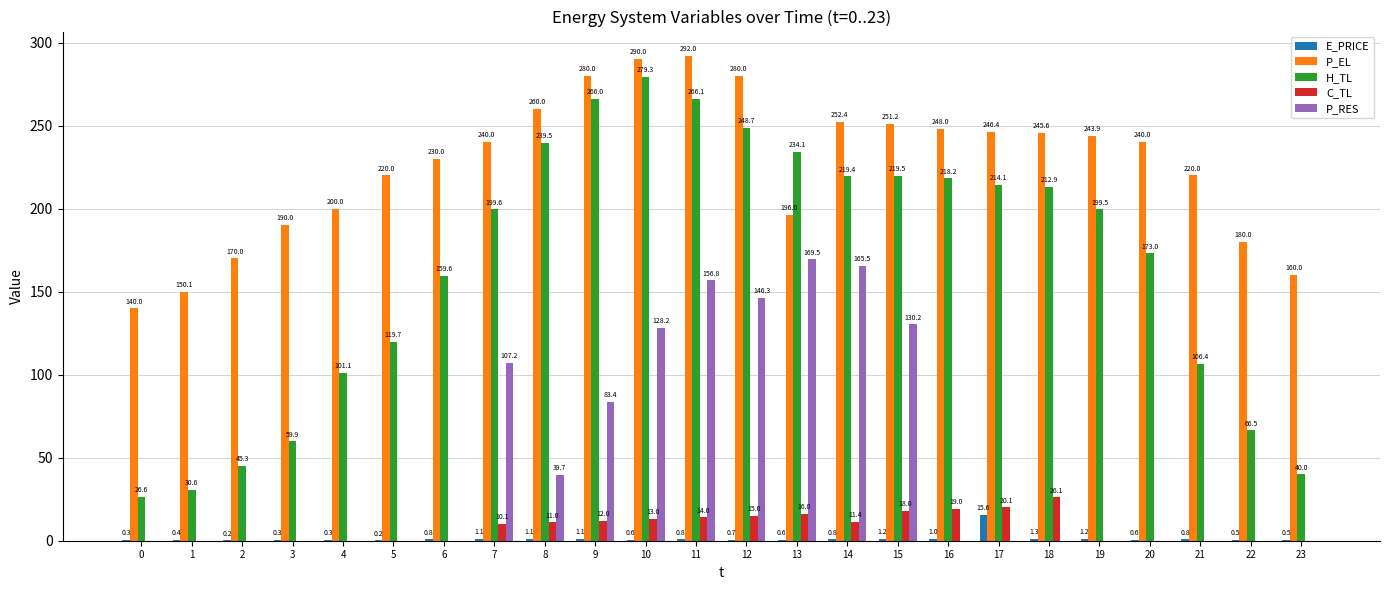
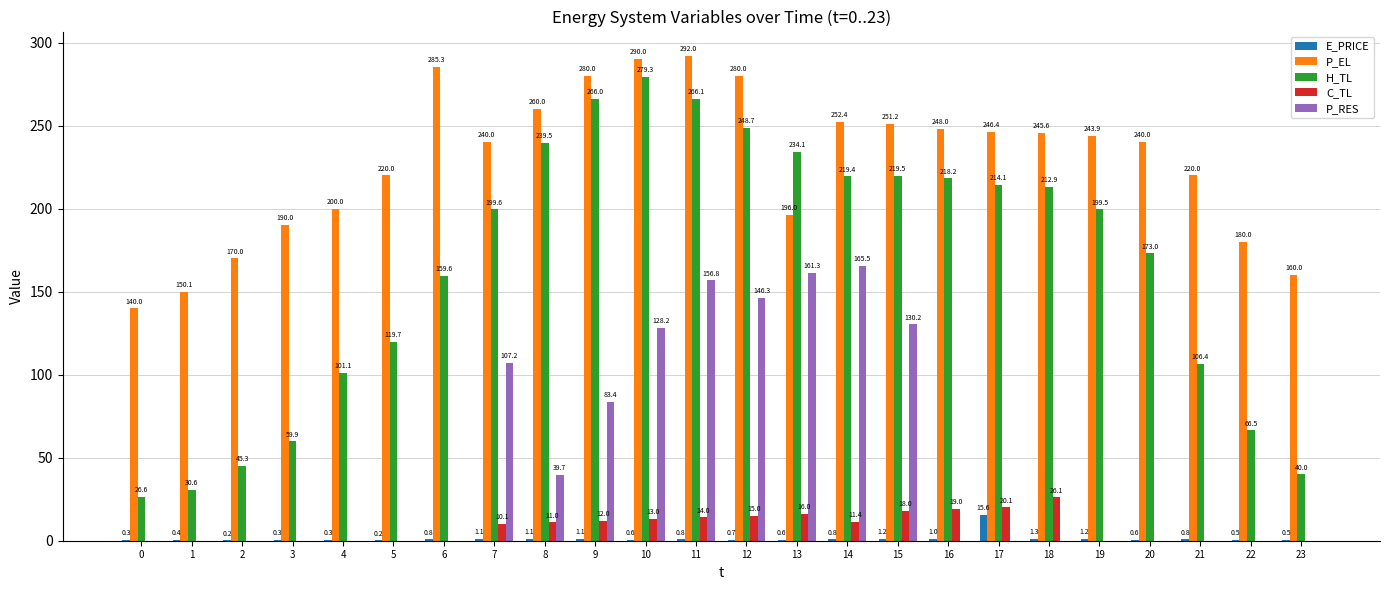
P_EL, 6: 230.0 -> 285.3
P_RES, 13: 169.5 -> 161.3
